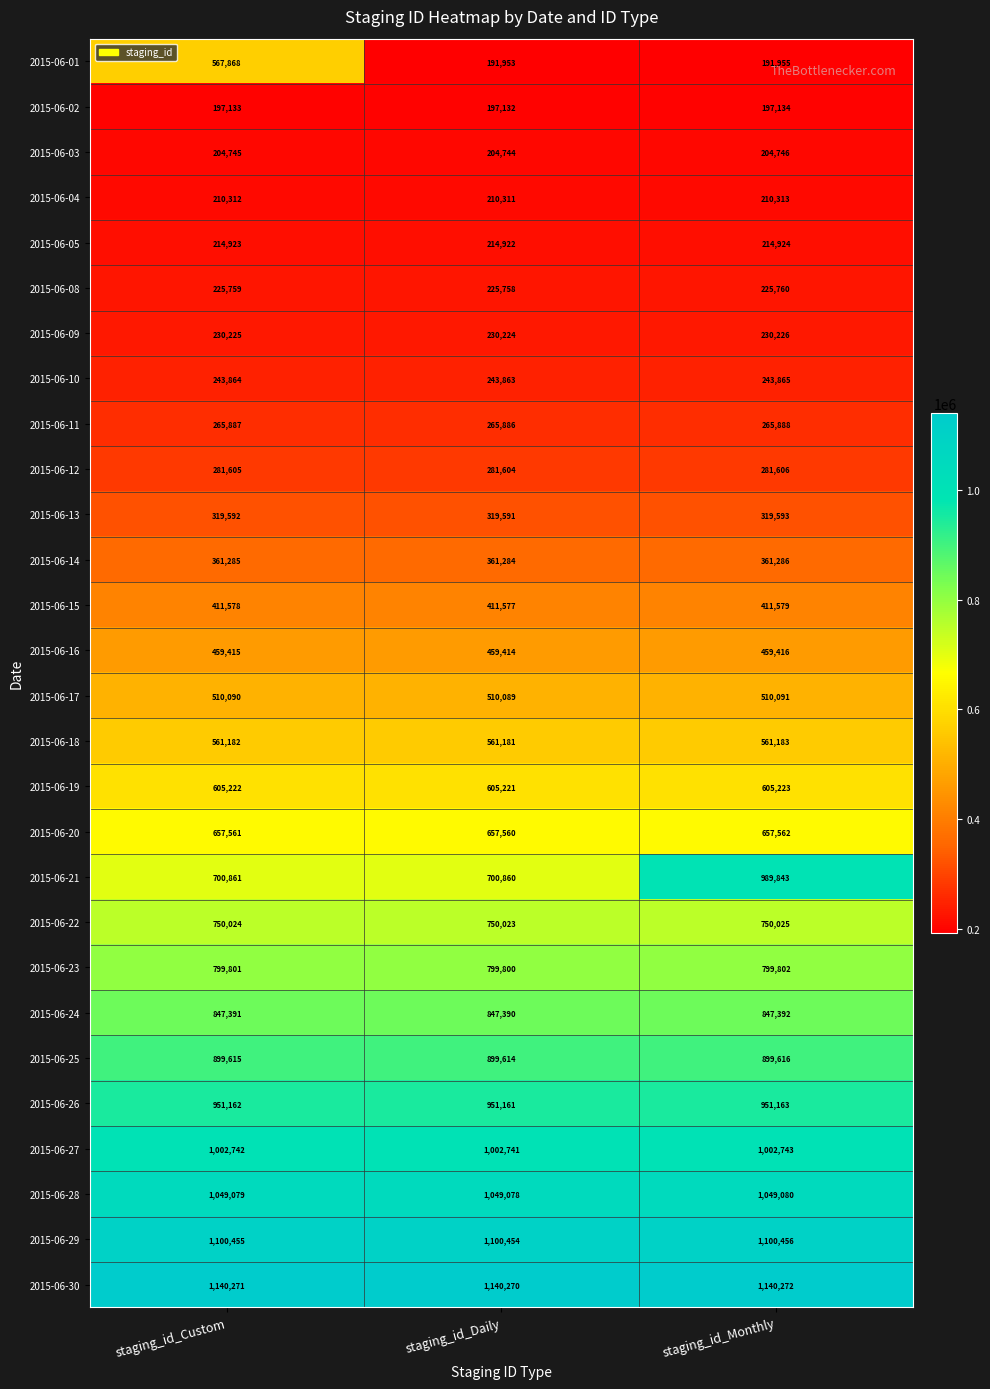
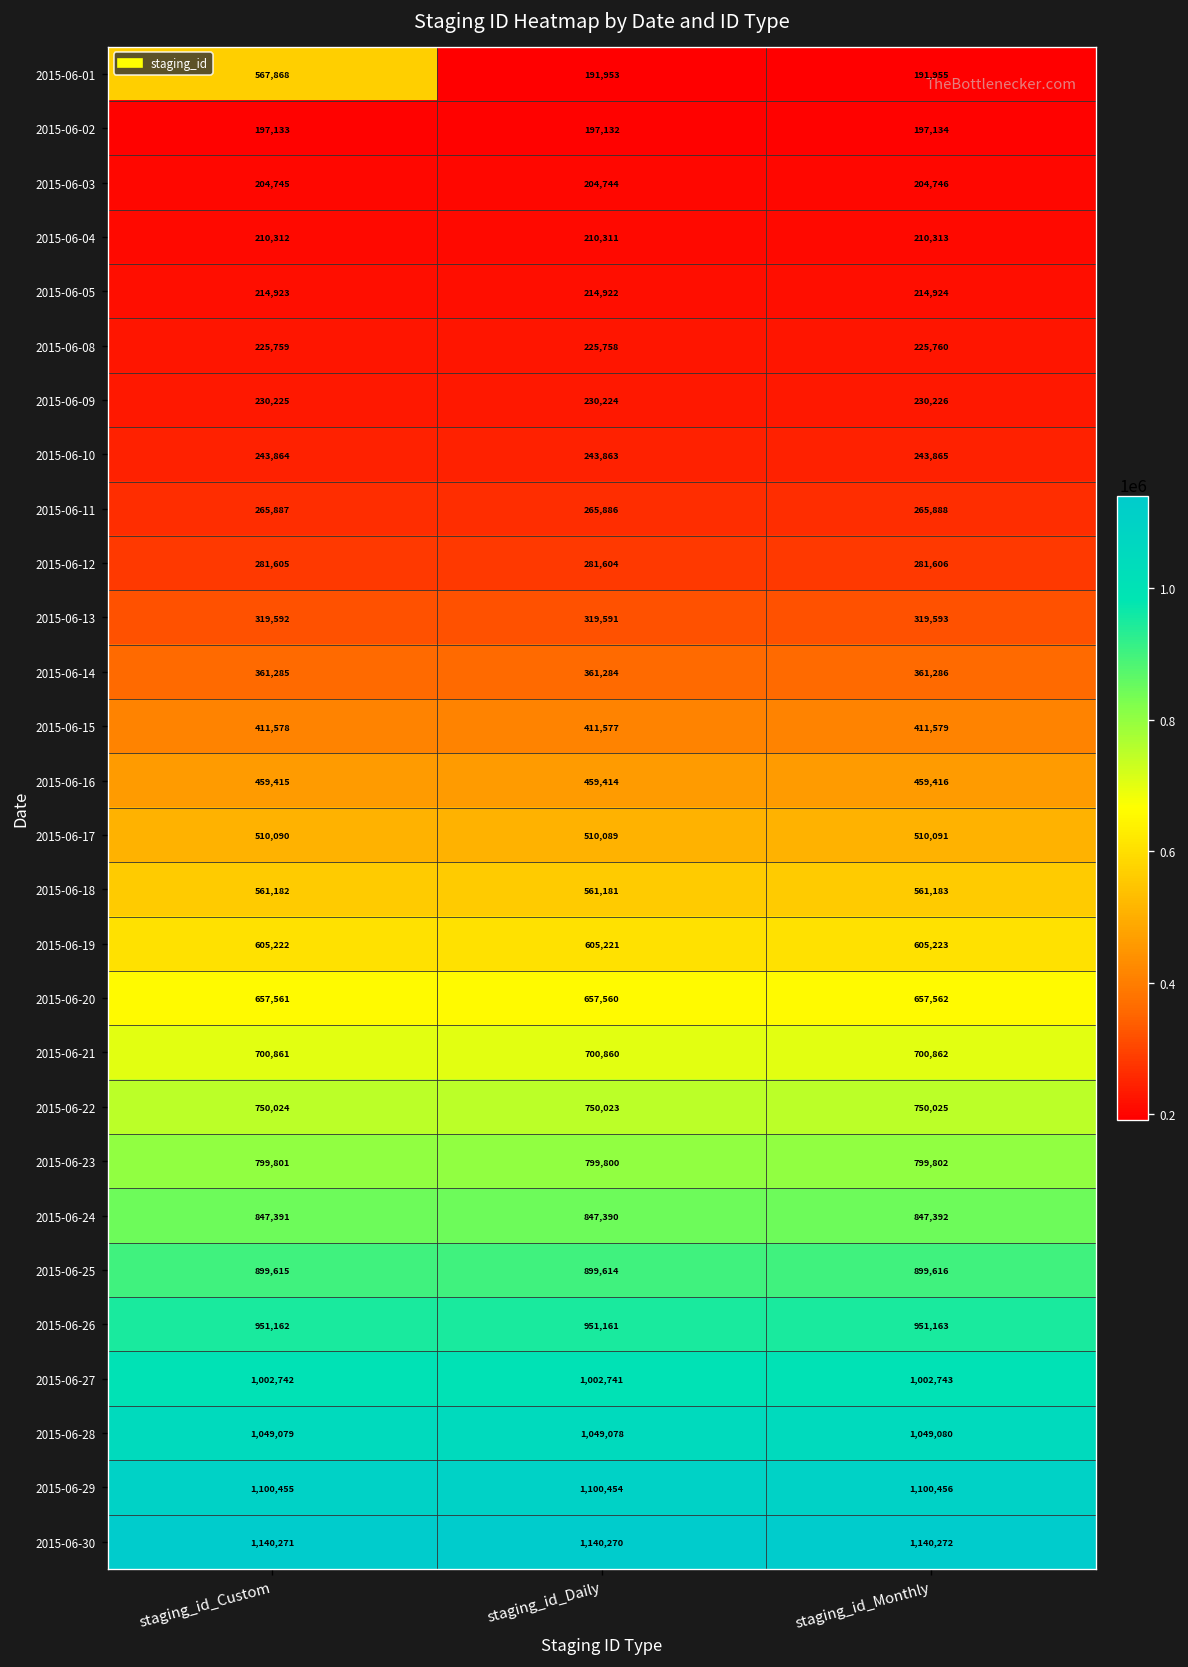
2015-06-21, staging_id_Monthly: 989,843 -> 700,862
